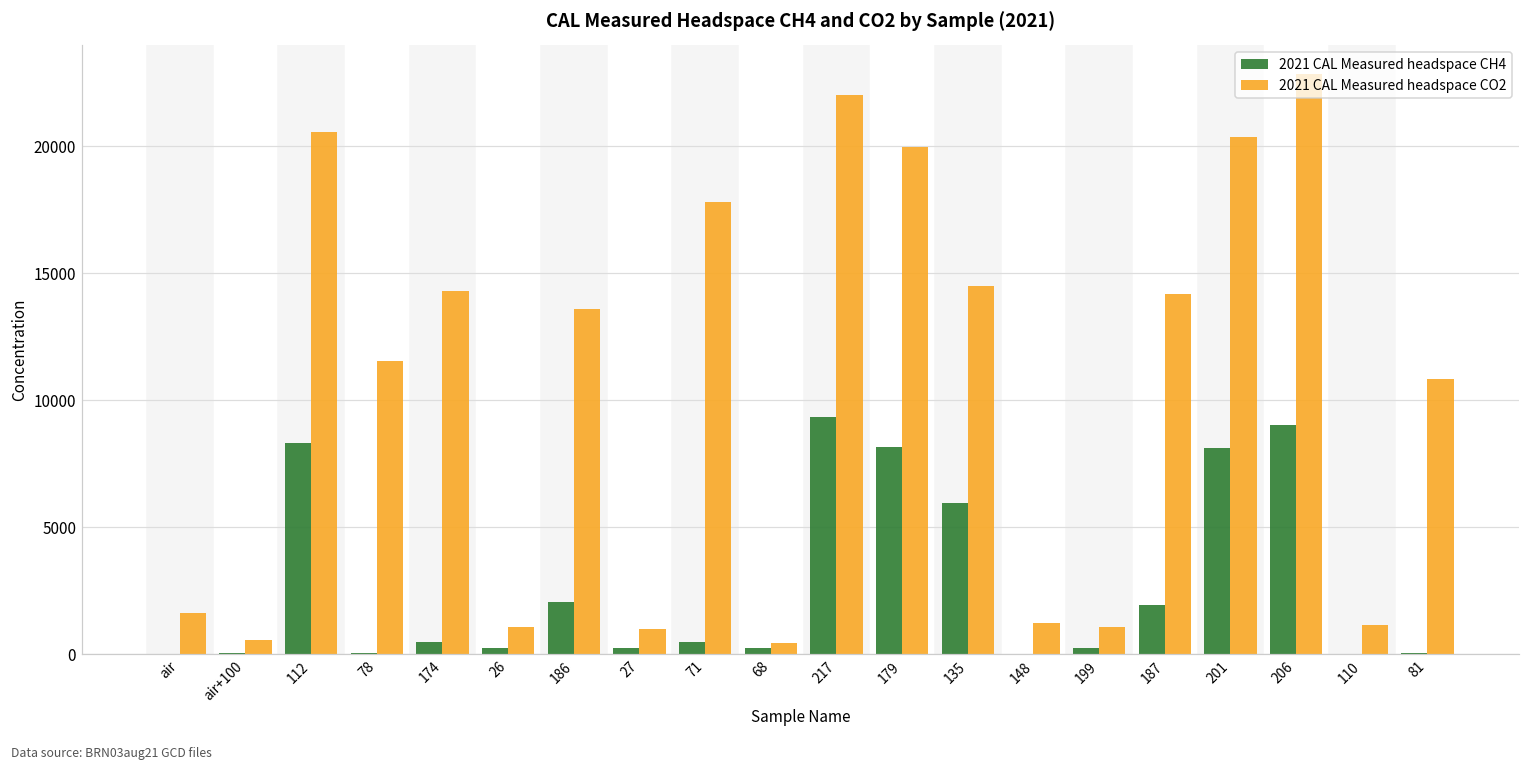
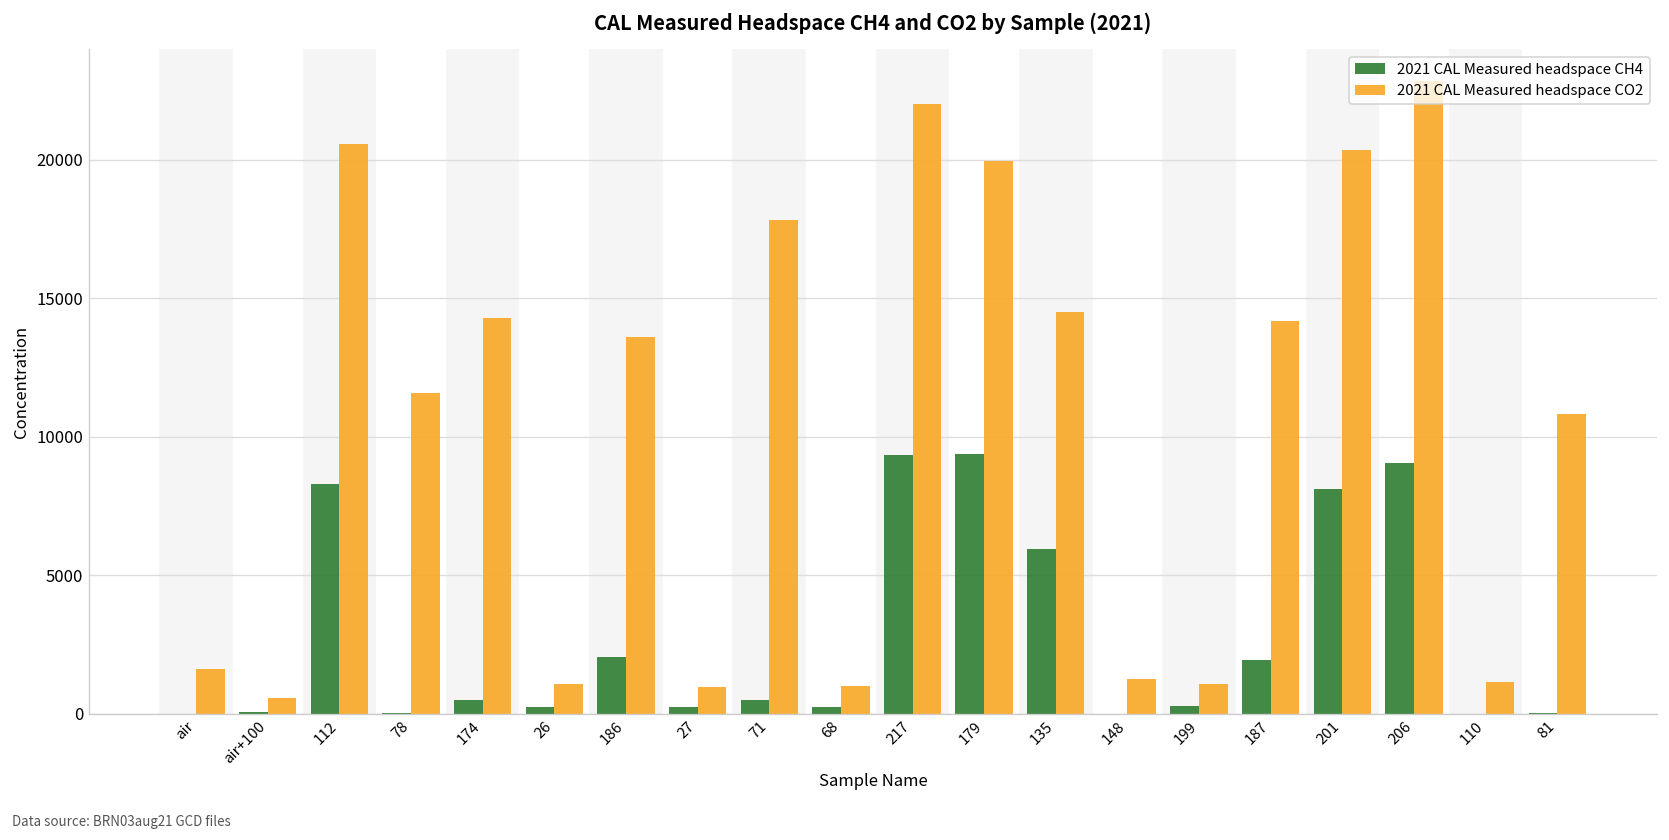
2021 CAL Measured headspace CO2, 68: 500 -> 1000
2021 CAL Measured headspace CH4, 179: 8200 -> 9400
